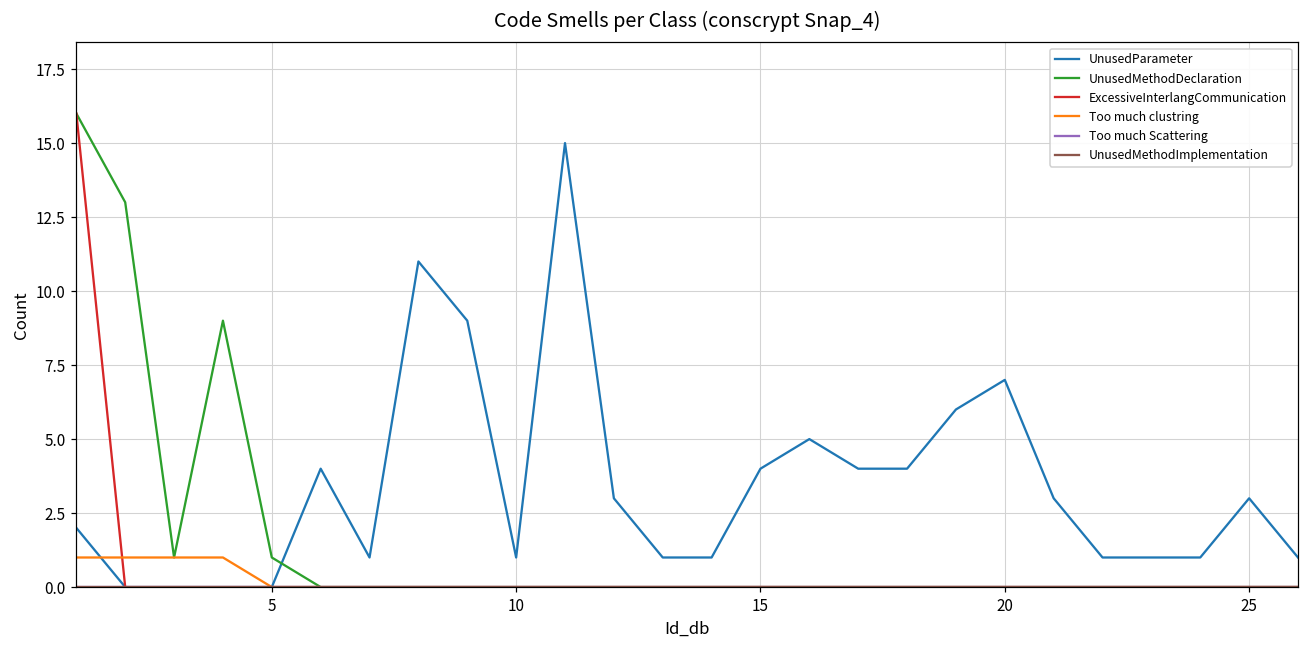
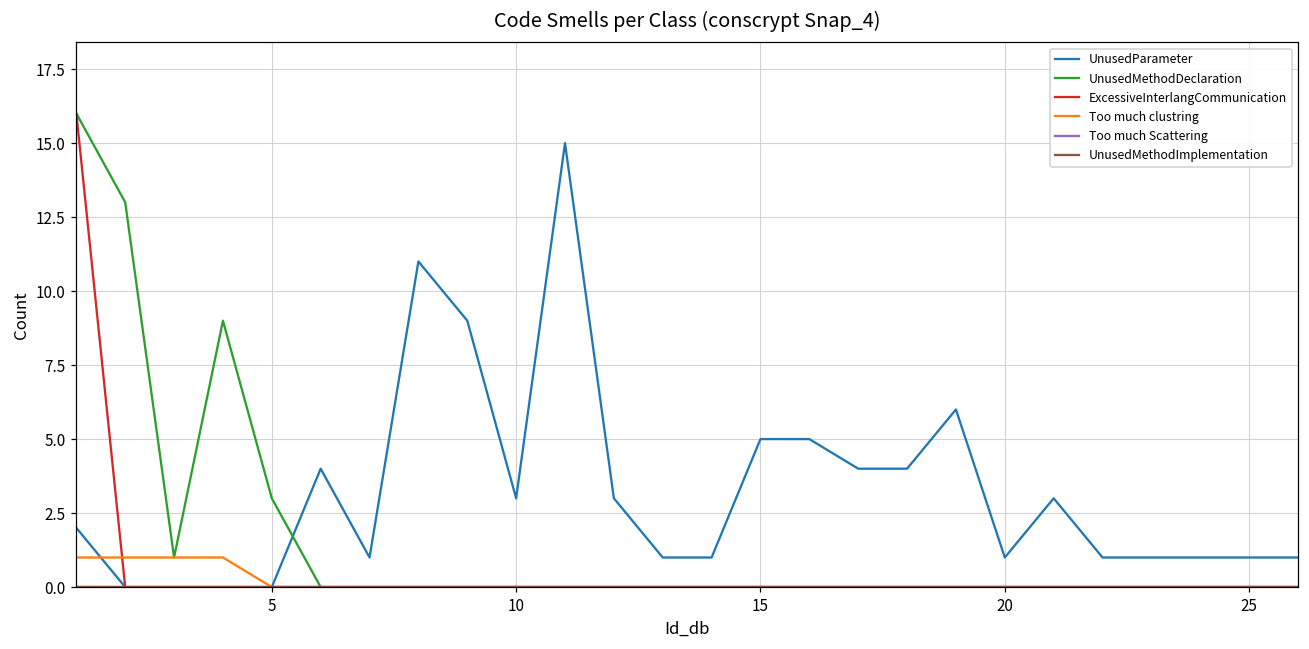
UnusedMethodDeclaration, 5: 1 -> 3
UnusedParameter, 10: 1 -> 3
UnusedParameter, 15: 4 -> 5
UnusedParameter, 20: 7 -> 1
UnusedParameter, 25: 3 -> 1
